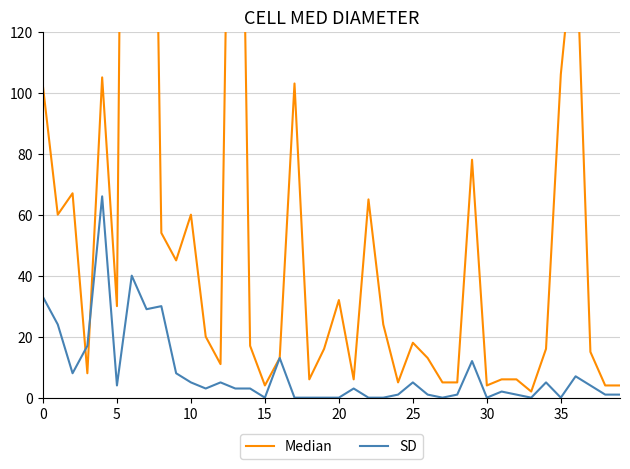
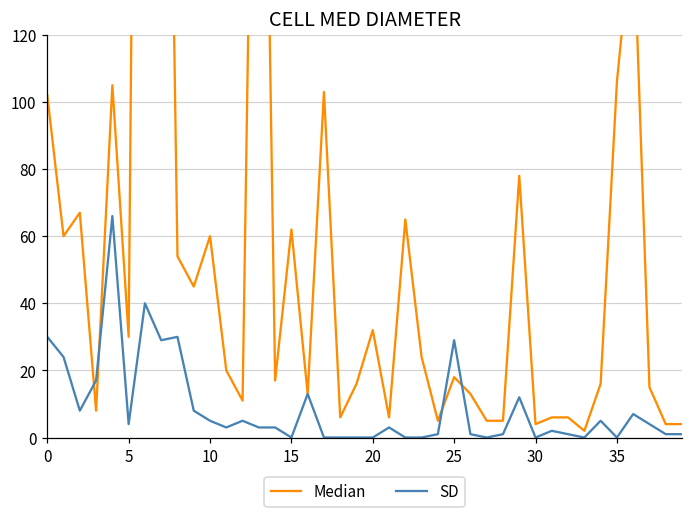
SD, 0: 33 -> 30
Median, 15: 4 -> 62
SD, 25: 5 -> 29
